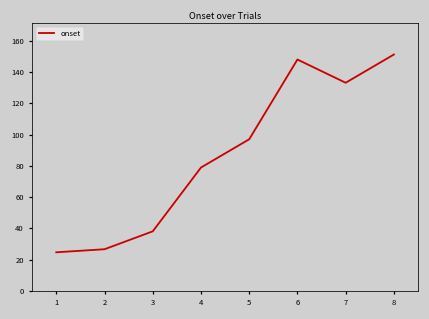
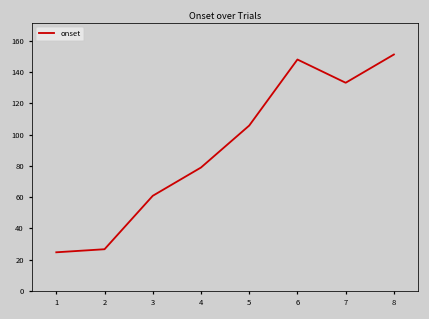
3: 38 -> 61
5: 97 -> 106
